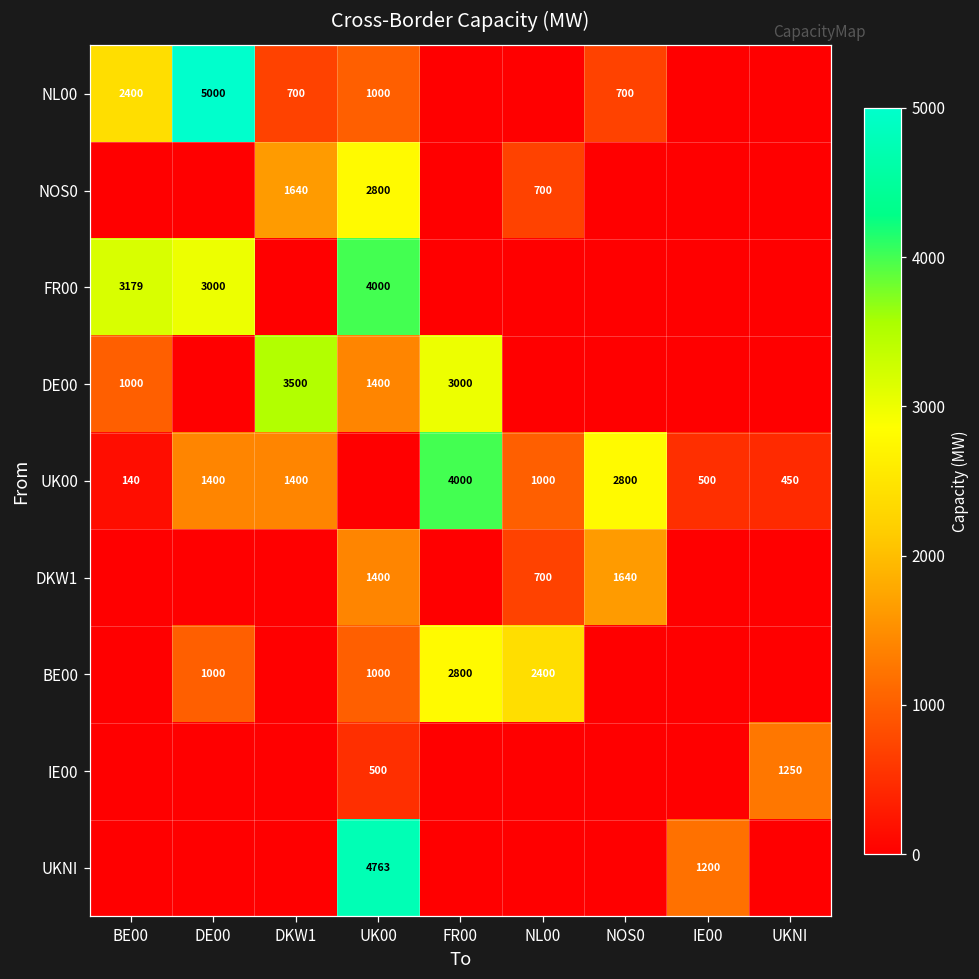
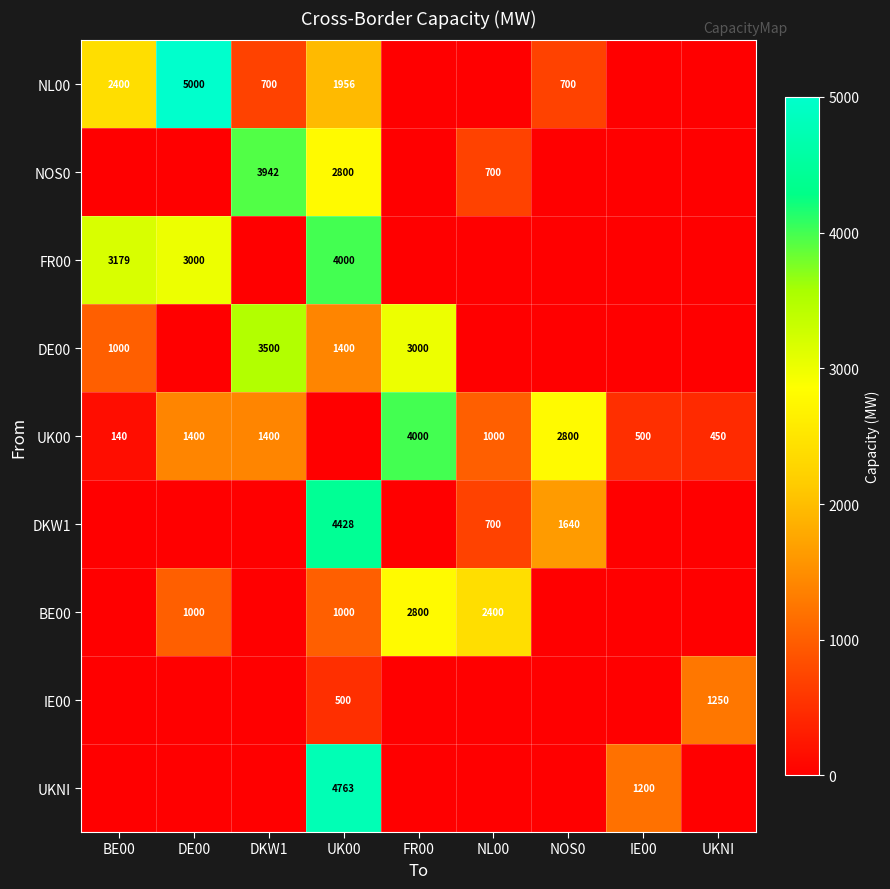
NL00, UK00: 1000 -> 1956
NOS0, DKW1: 1640 -> 3942
DKW1, UK00: 1400 -> 4428
